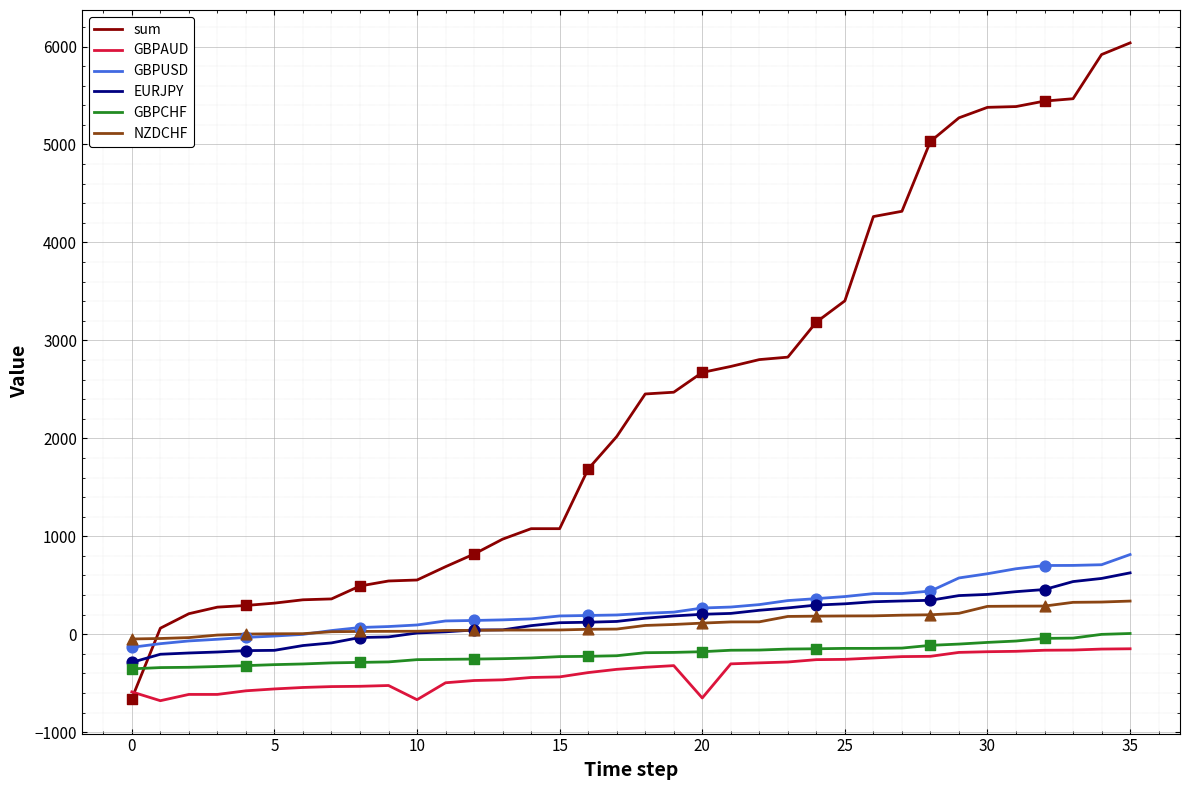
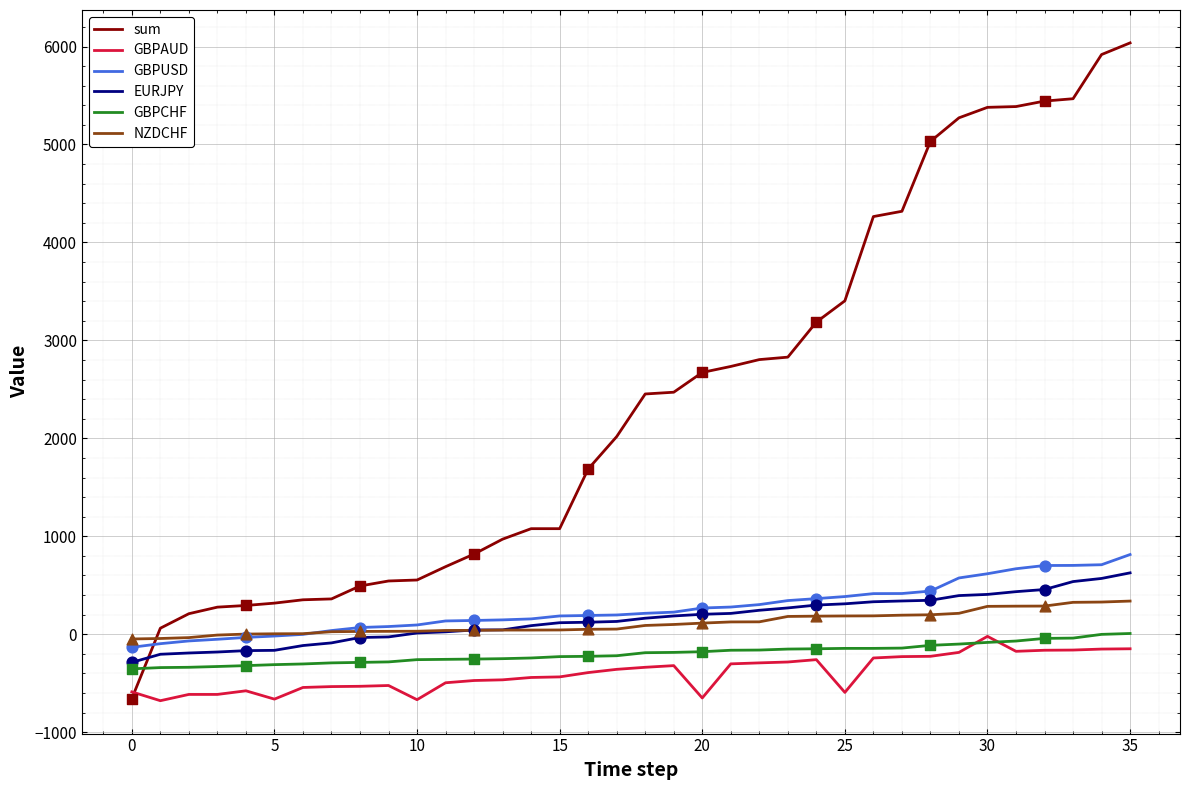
GBPAUD, 5: -600 -> -700
GBPAUD, 25: -300 -> -600
GBPAUD, 30: -200 -> 0
